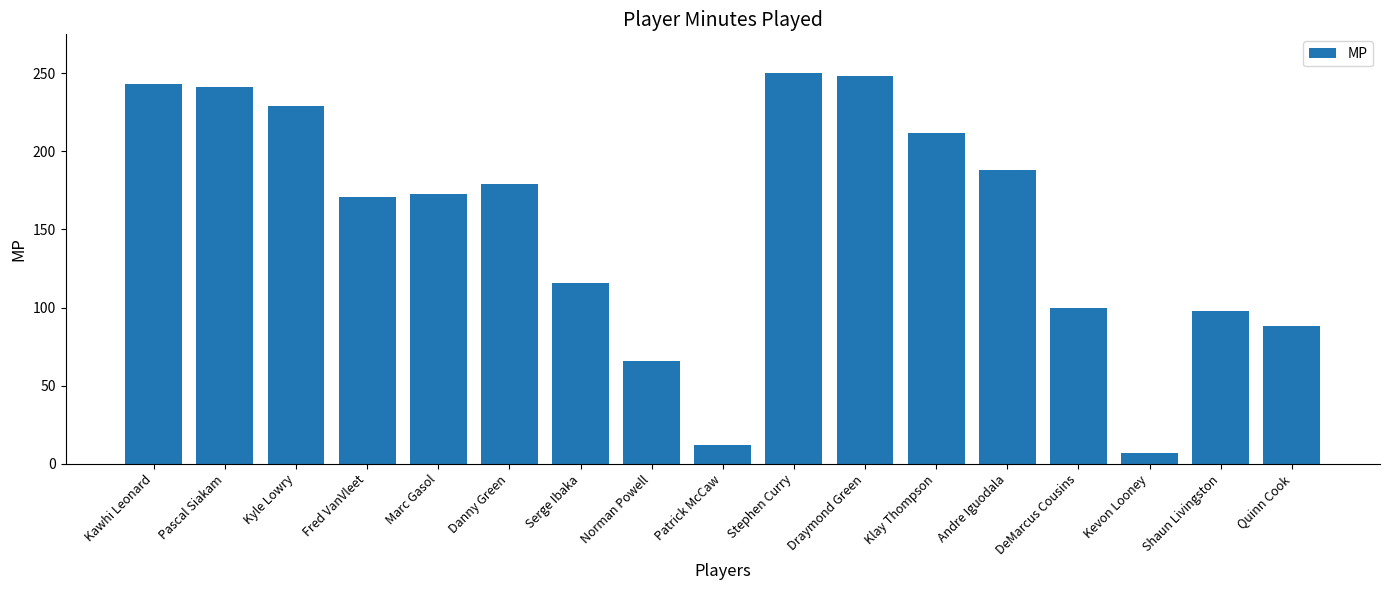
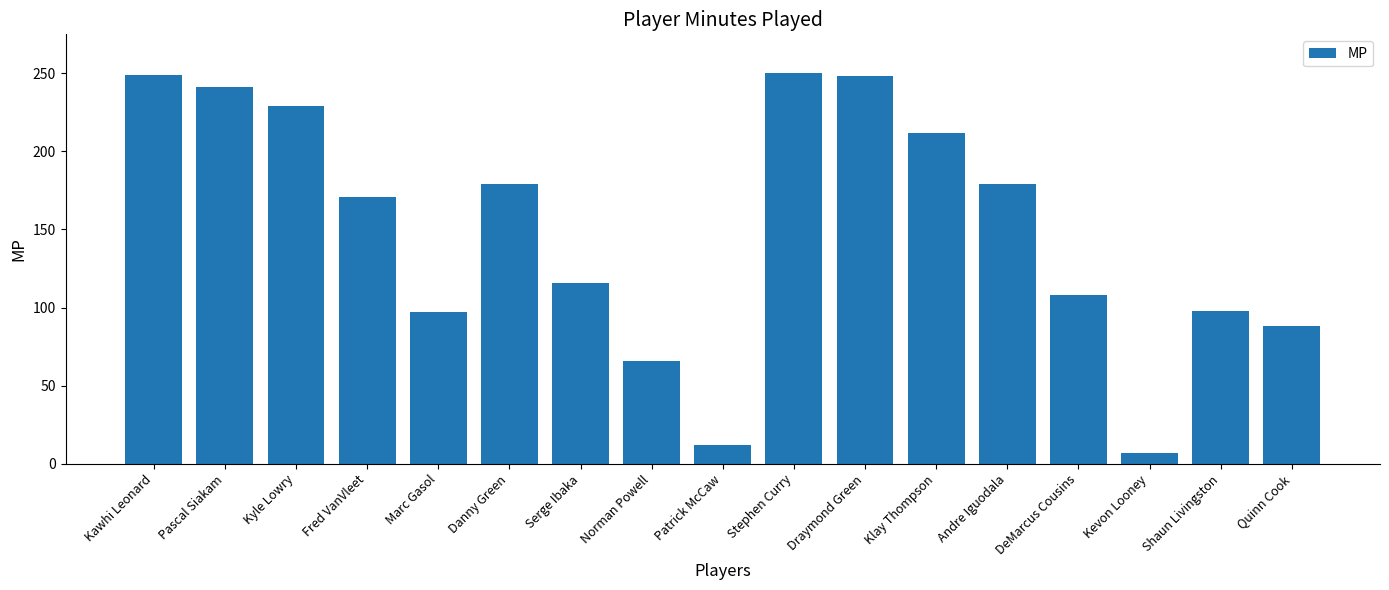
Kawhi Leonard: 243 -> 249
Marc Gasol: 173 -> 97
Andre Iguodala: 188 -> 179
DeMarcus Cousins: 100 -> 108
